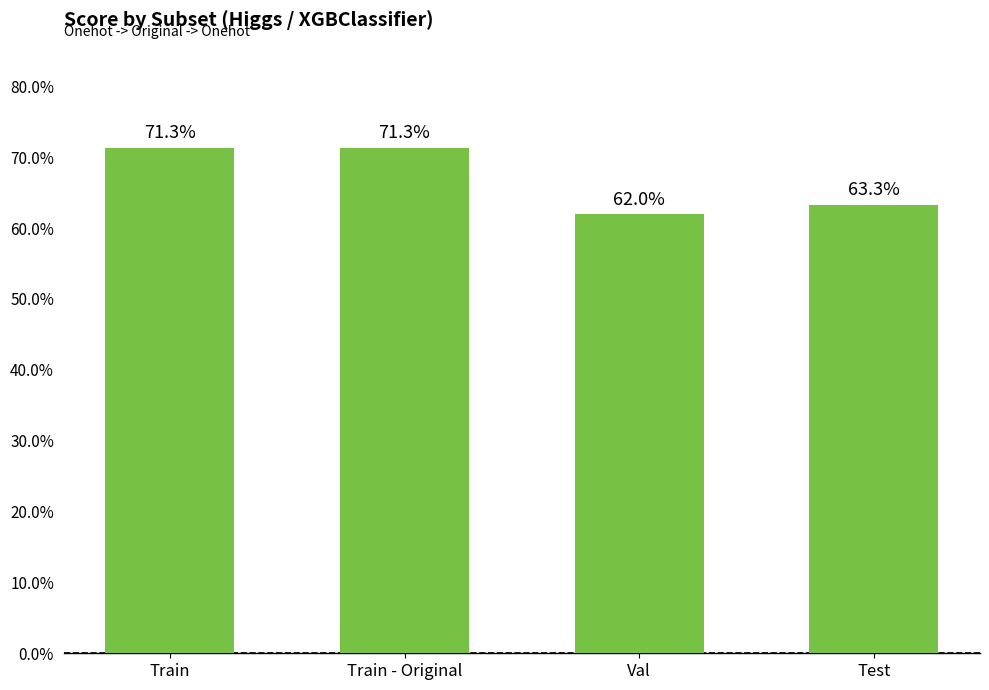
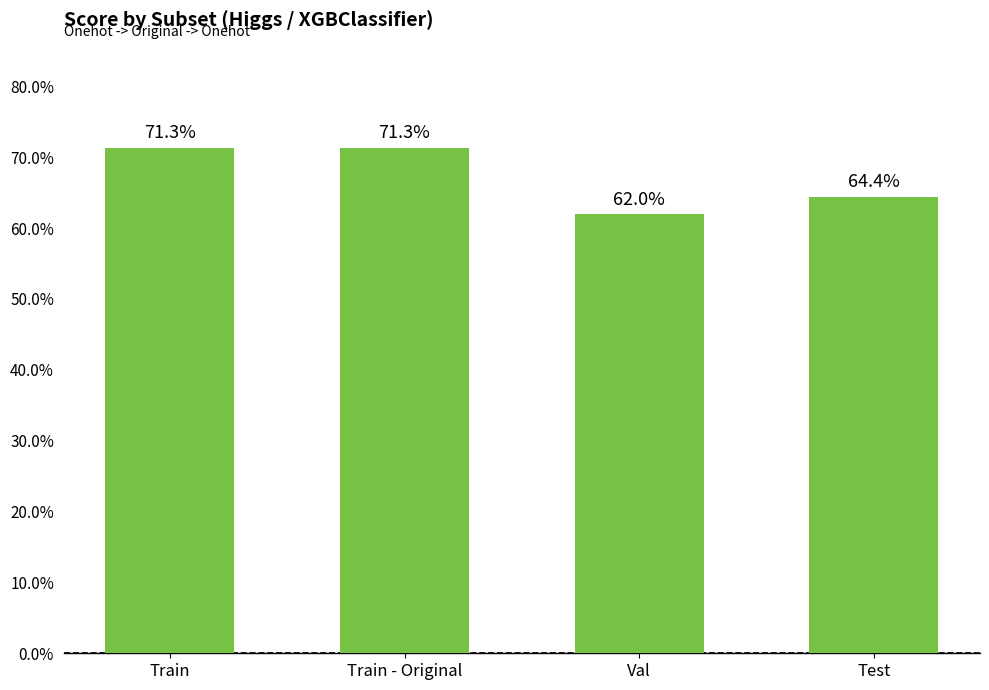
Test: 63.3% -> 64.4%
